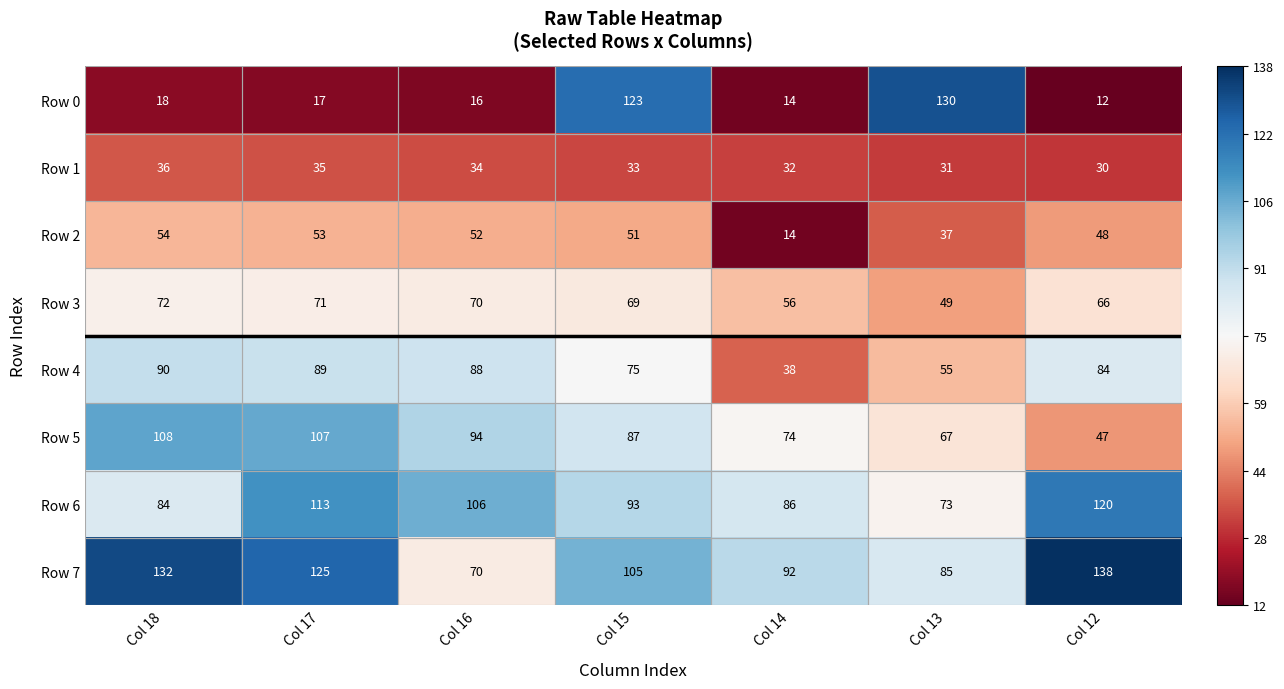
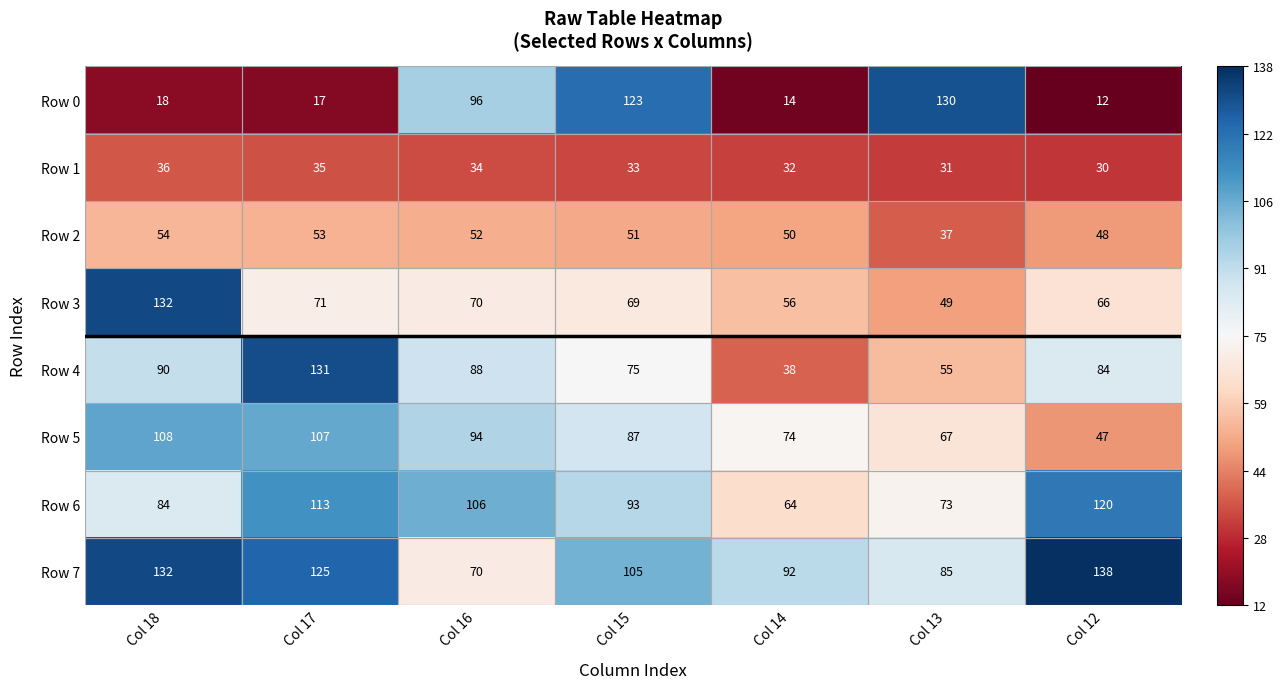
Row 0, Col 16: 16 -> 96
Row 2, Col 14: 14 -> 50
Row 3, Col 18: 72 -> 132
Row 4, Col 17: 89 -> 131
Row 6, Col 14: 86 -> 64
